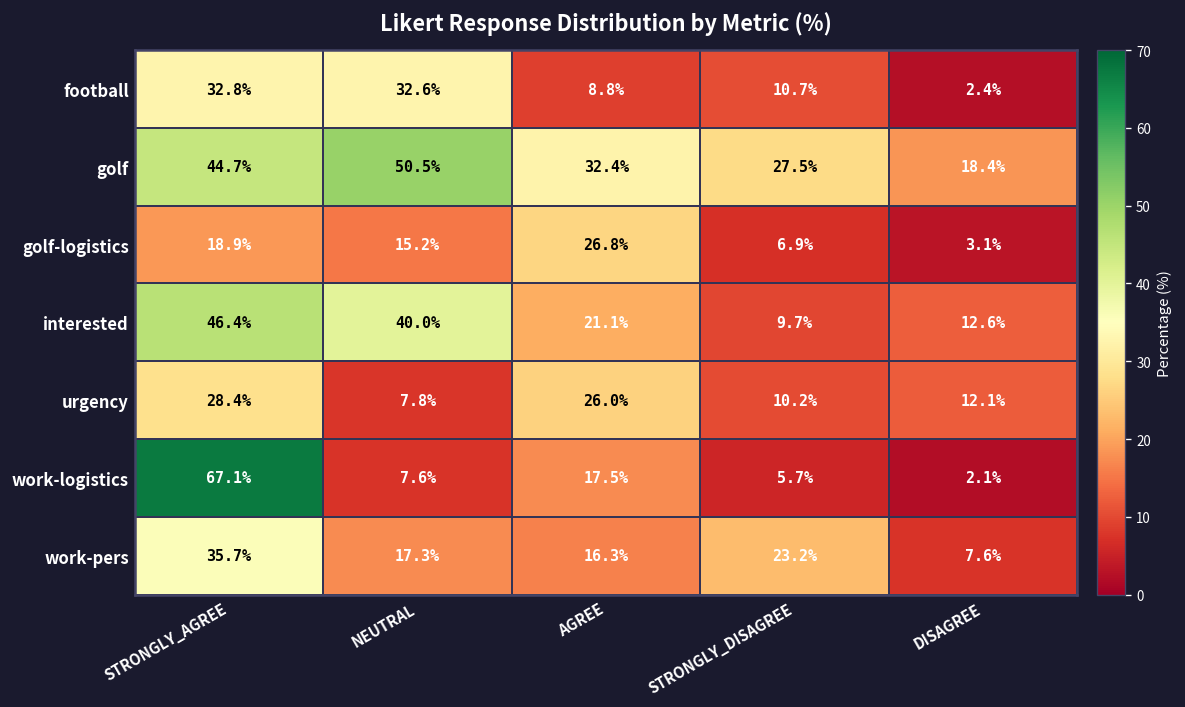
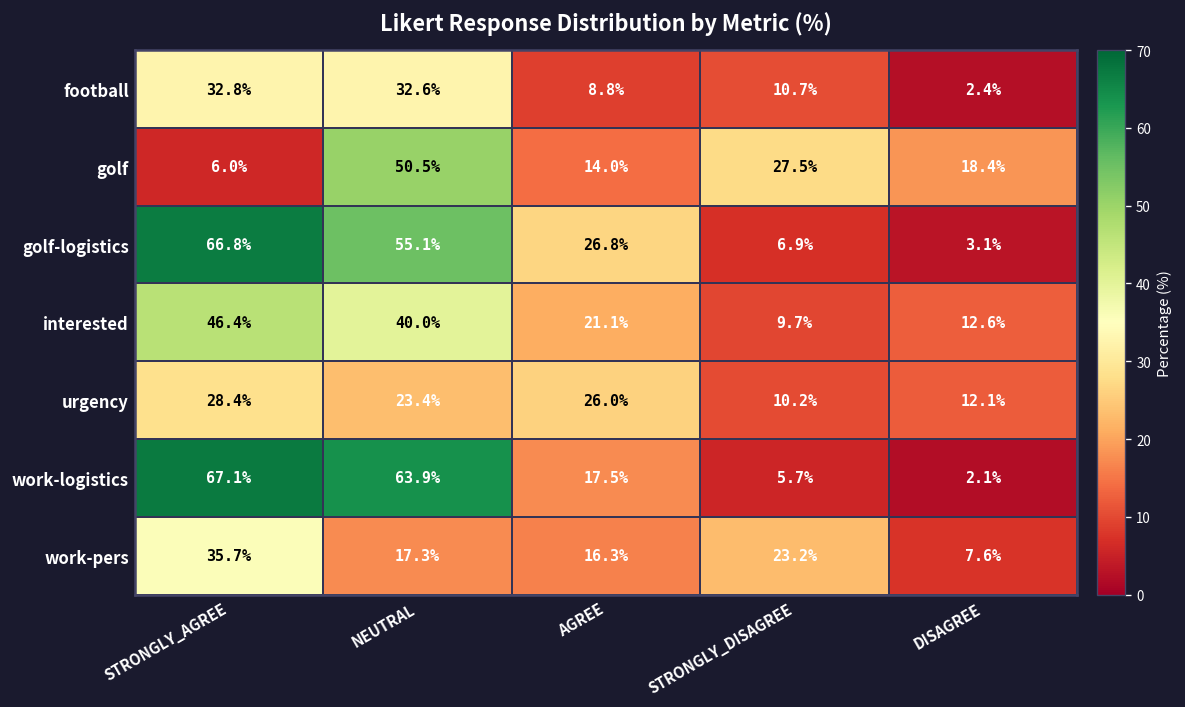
golf, STRONGLY_AGREE: 44.7% -> 6.0%
golf, AGREE: 32.4% -> 14.0%
golf-logistics, STRONGLY_AGREE: 18.9% -> 66.8%
golf-logistics, NEUTRAL: 15.2% -> 55.1%
urgency, NEUTRAL: 7.8% -> 23.4%
work-logistics, NEUTRAL: 7.6% -> 63.9%
